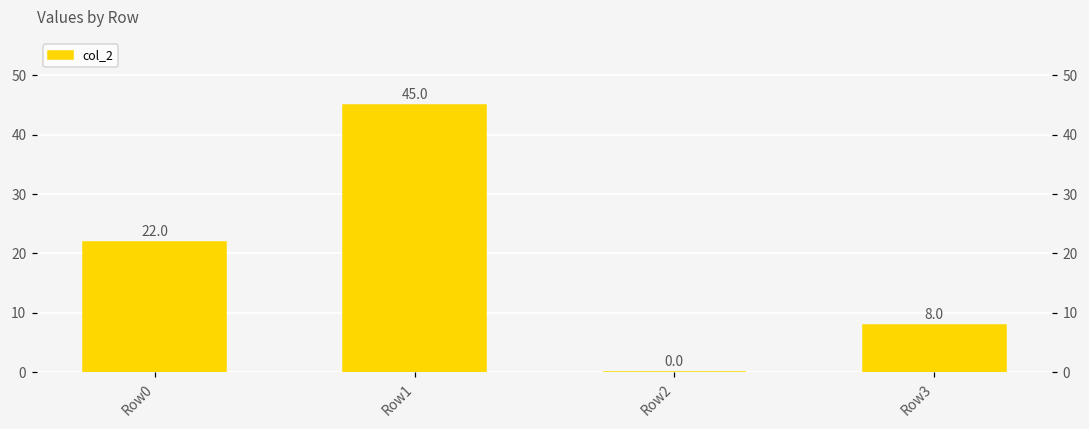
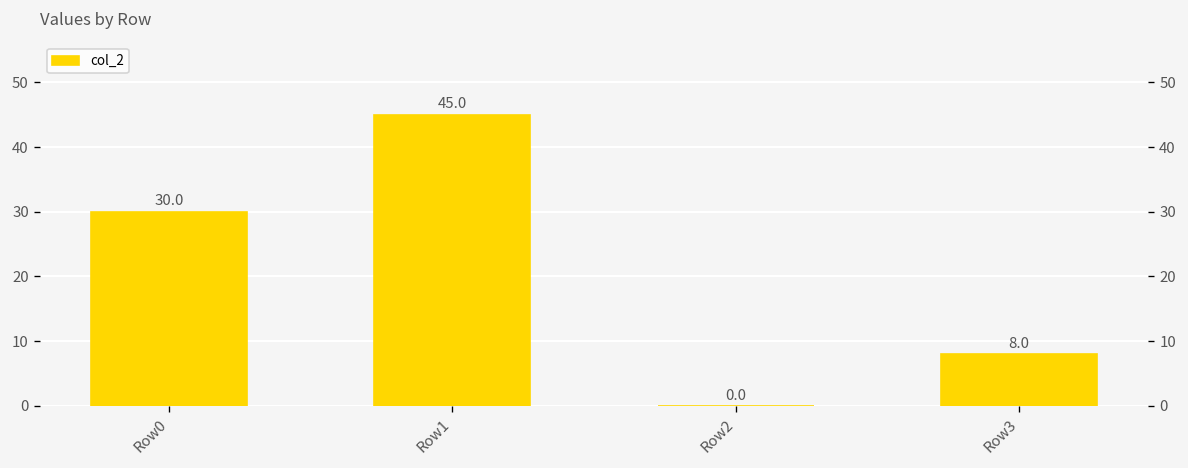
Row0: 22.0 -> 30.0
